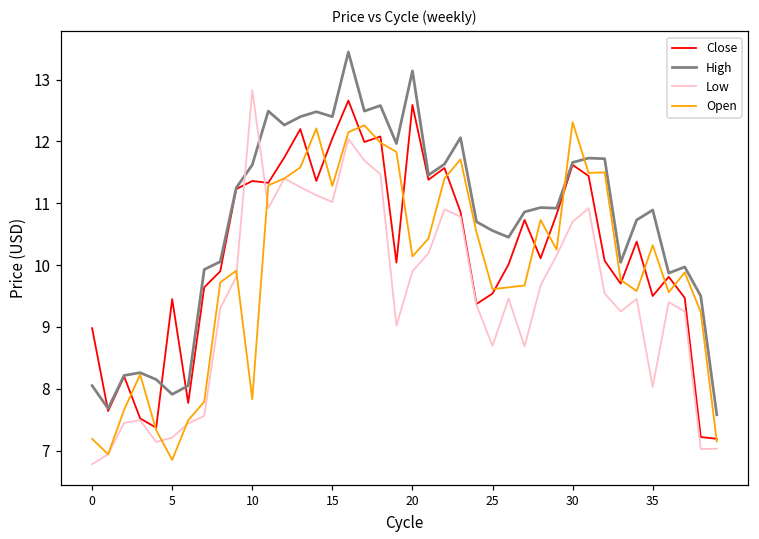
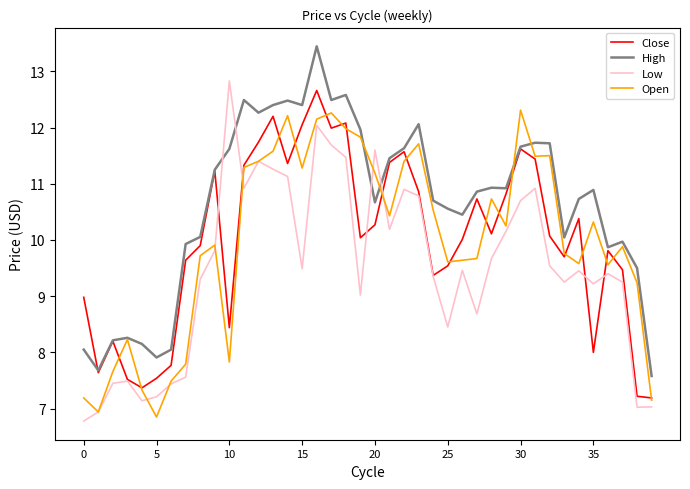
Close, 5: 9.5 -> 7.5
Close, 10: 11.4 -> 8.4
Low, 15: 11.0 -> 9.5
Close, 20: 12.6 -> 10.3
High, 20: 13.1 -> 10.7
Low, 20: 9.9 -> 11.6
Open, 20: 10.1 -> 11.2
Low, 25: 8.7 -> 8.5
Close, 35: 9.5 -> 8.0
Low, 35: 8.0 -> 9.2
